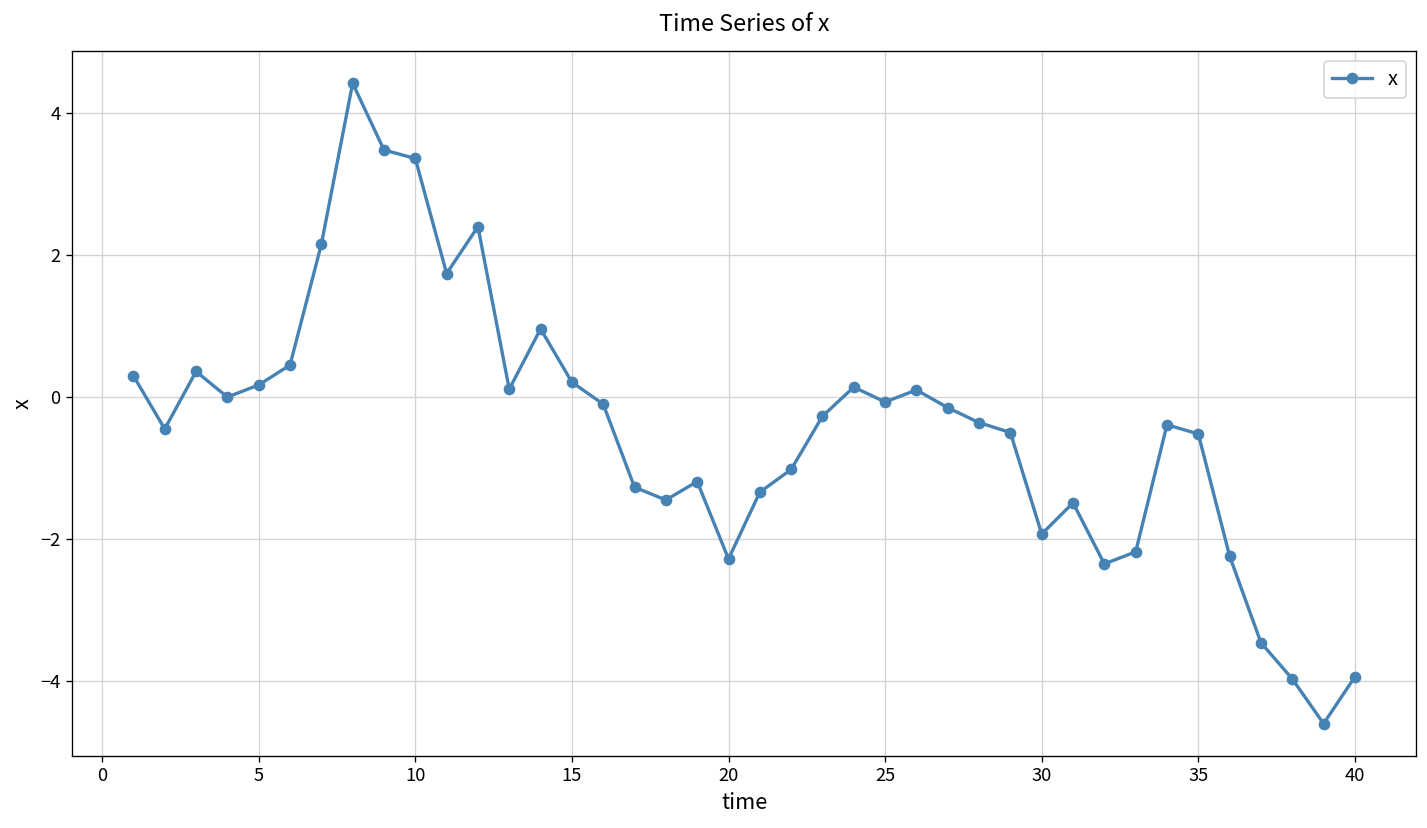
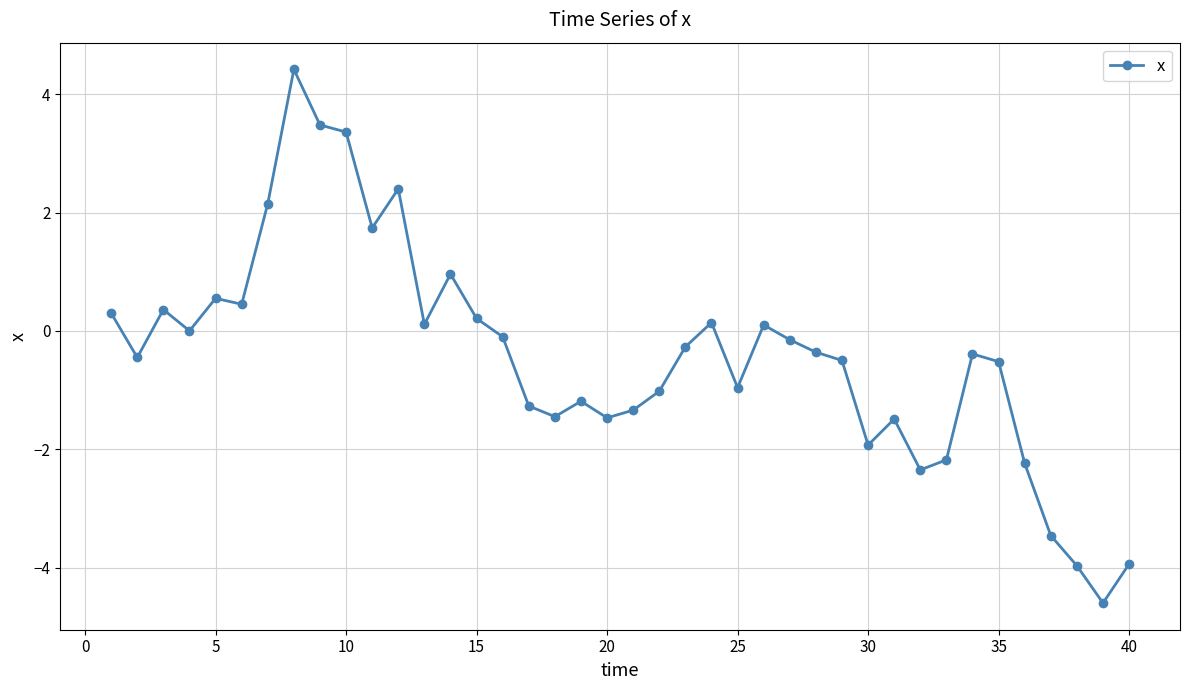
5: 0.2 -> 0.6
20: -2.3 -> -1.5
25: -0.1 -> -1.0
